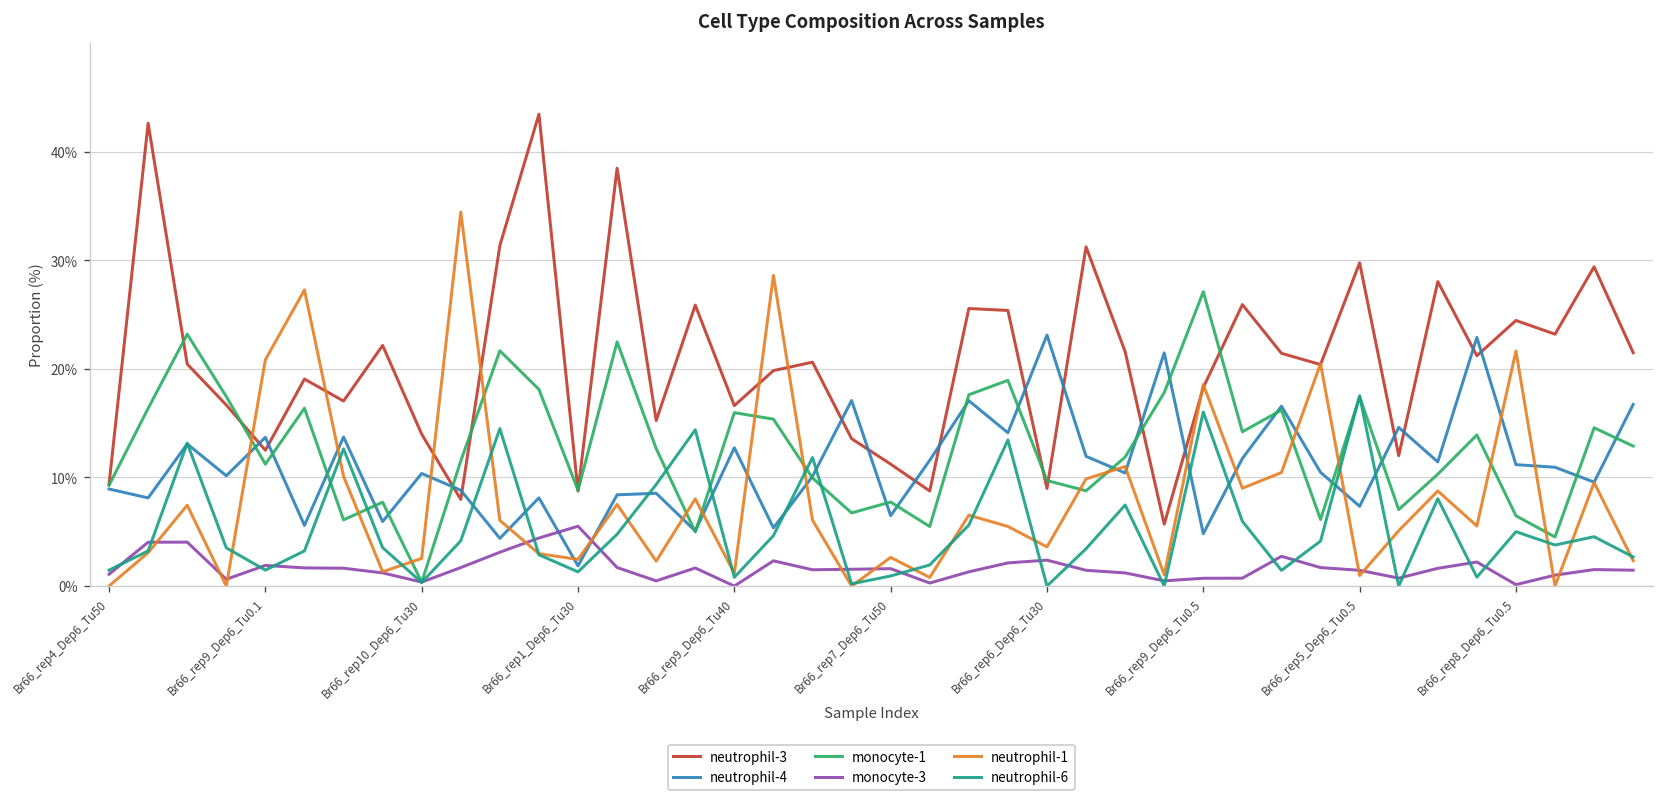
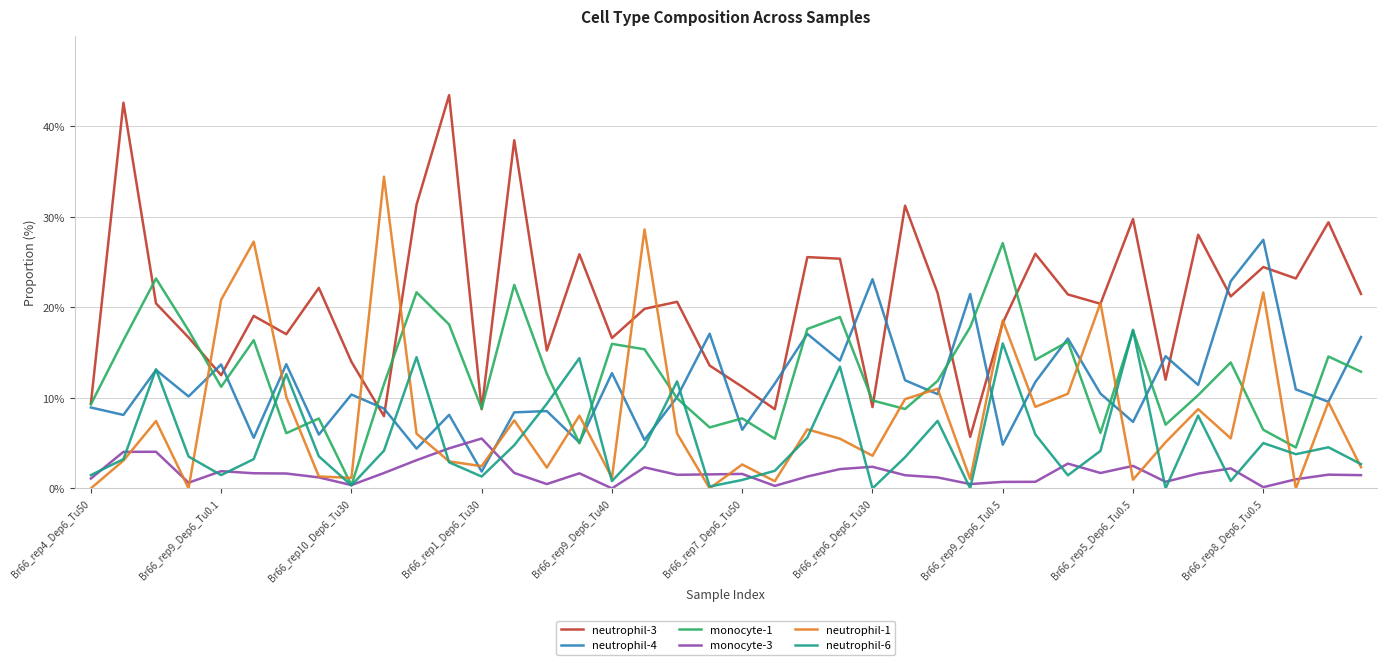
neutrophil-1, Br66_rep10_Dep6_Tu30: 3% -> 1%
monocyte-3, Br66_rep5_Dep6_Tu0.5: 1% -> 2%
neutrophil-4, Br66_rep8_Dep6_Tu0.5: 11% -> 27%
